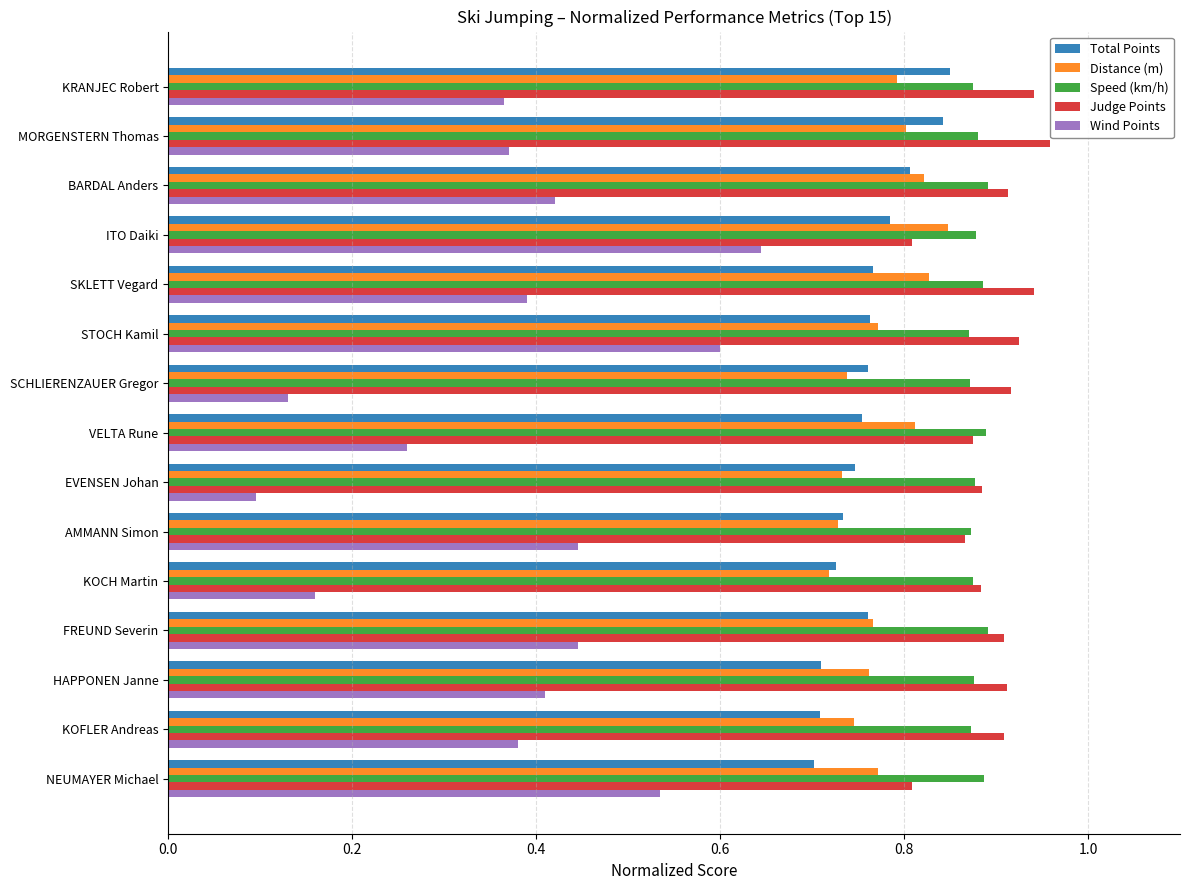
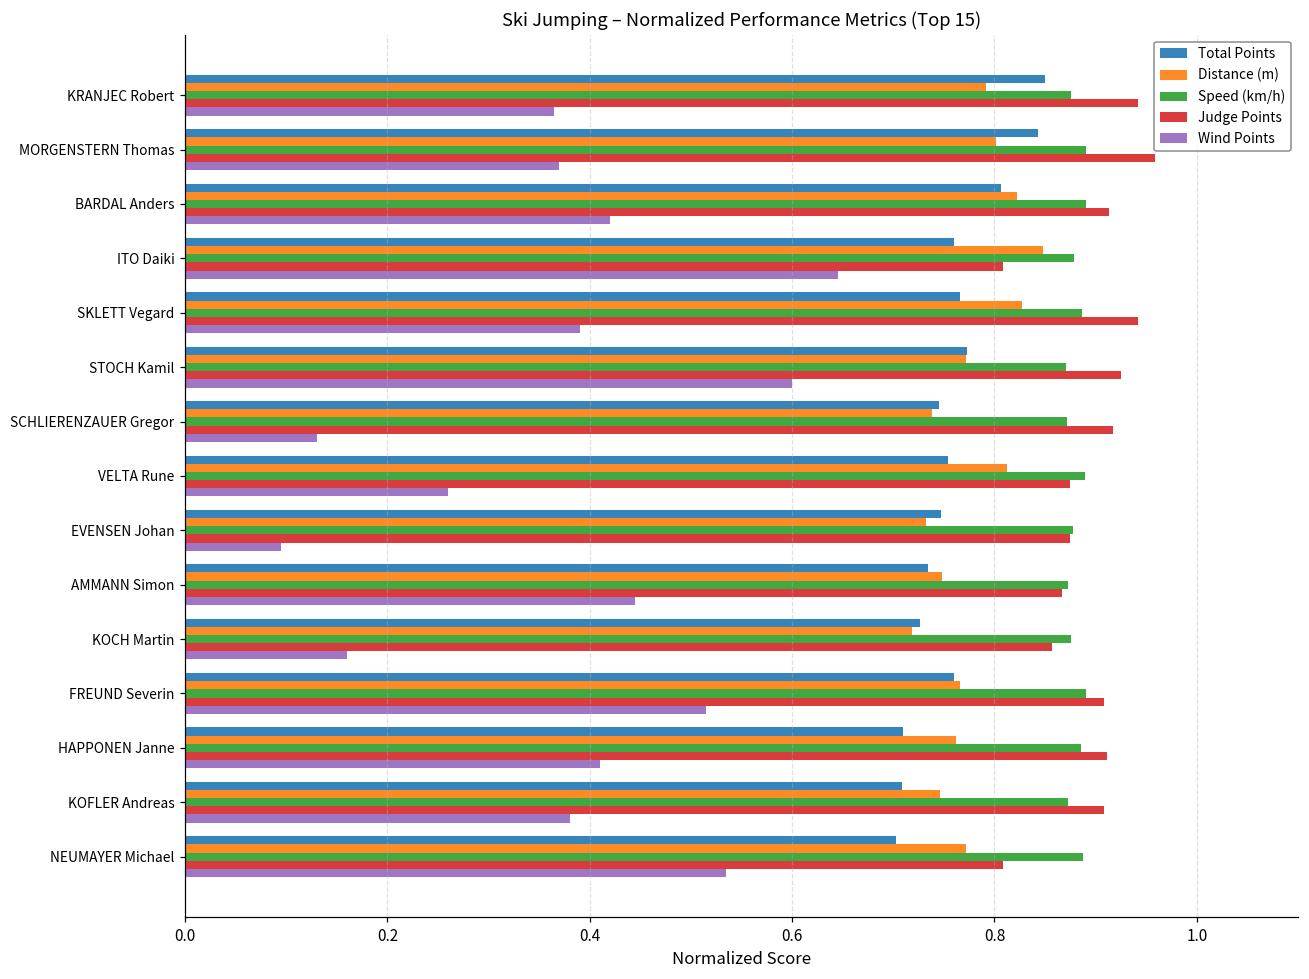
Speed (km/h), MORGENSTERN Thomas: 0.88 -> 0.89
Total Points, ITO Daiki: 0.78 -> 0.76
Total Points, STOCH Kamil: 0.76 -> 0.77
Total Points, SCHLIERENZAUER Gregor: 0.76 -> 0.75
Judge Points, EVENSEN Johan: 0.89 -> 0.88
Distance (m), AMMANN Simon: 0.73 -> 0.75
Judge Points, KOCH Martin: 0.88 -> 0.86
Wind Points, FREUND Severin: 0.45 -> 0.52
Speed (km/h), HAPPONEN Janne: 0.88 -> 0.89
